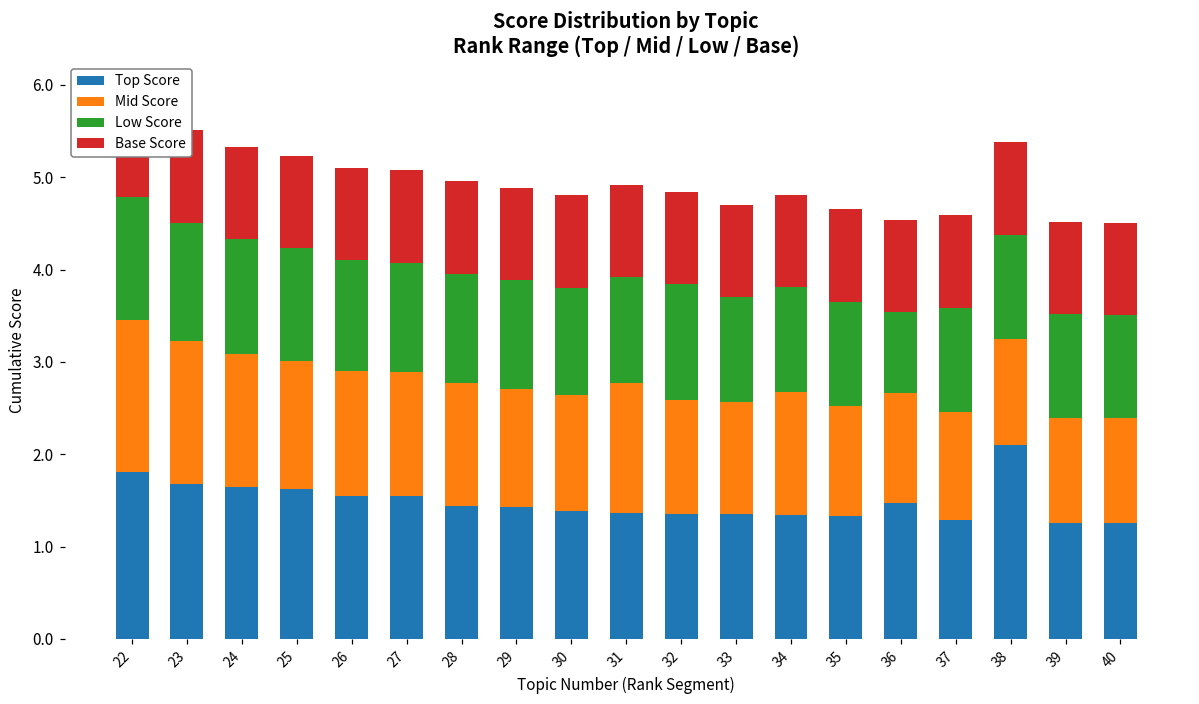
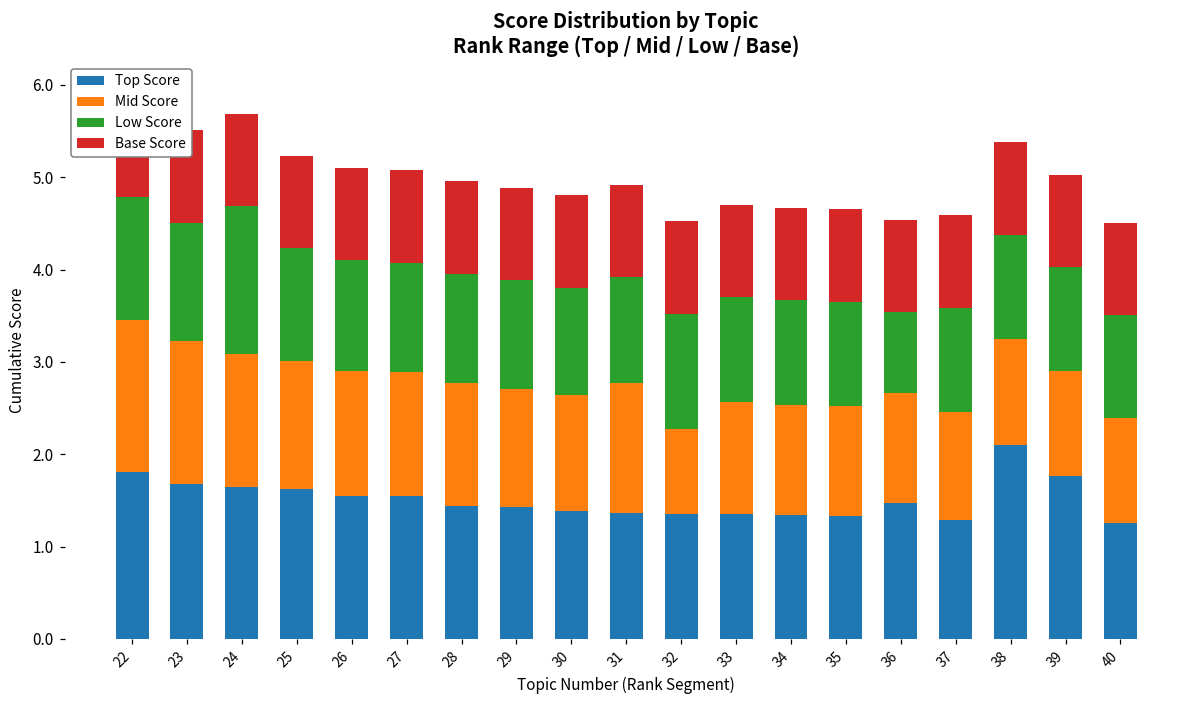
Low Score, 24: 1.2 -> 1.6
Mid Score, 32: 1.2 -> 0.9
Mid Score, 34: 1.3 -> 1.2
Top Score, 39: 1.3 -> 1.8
